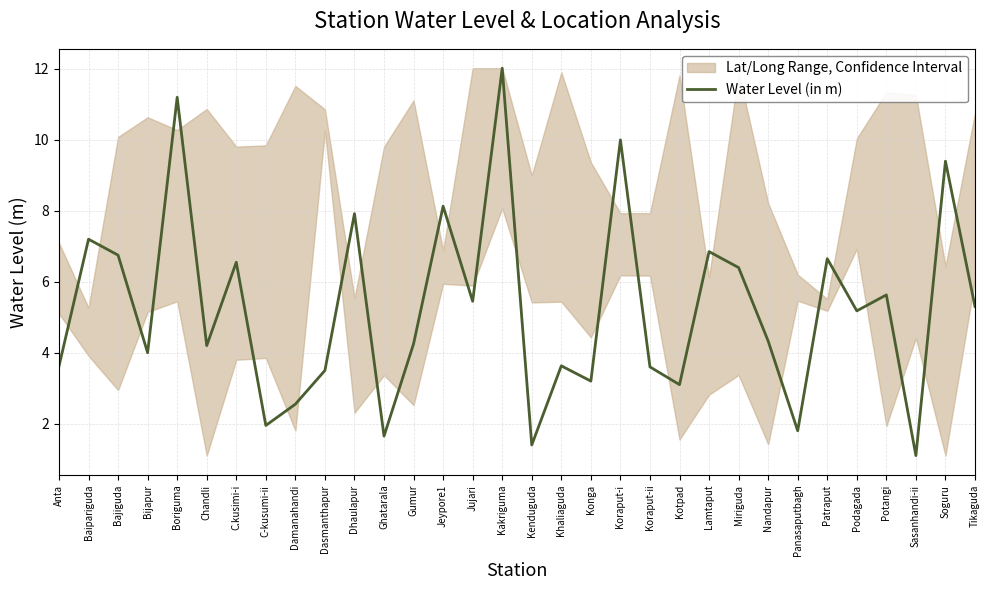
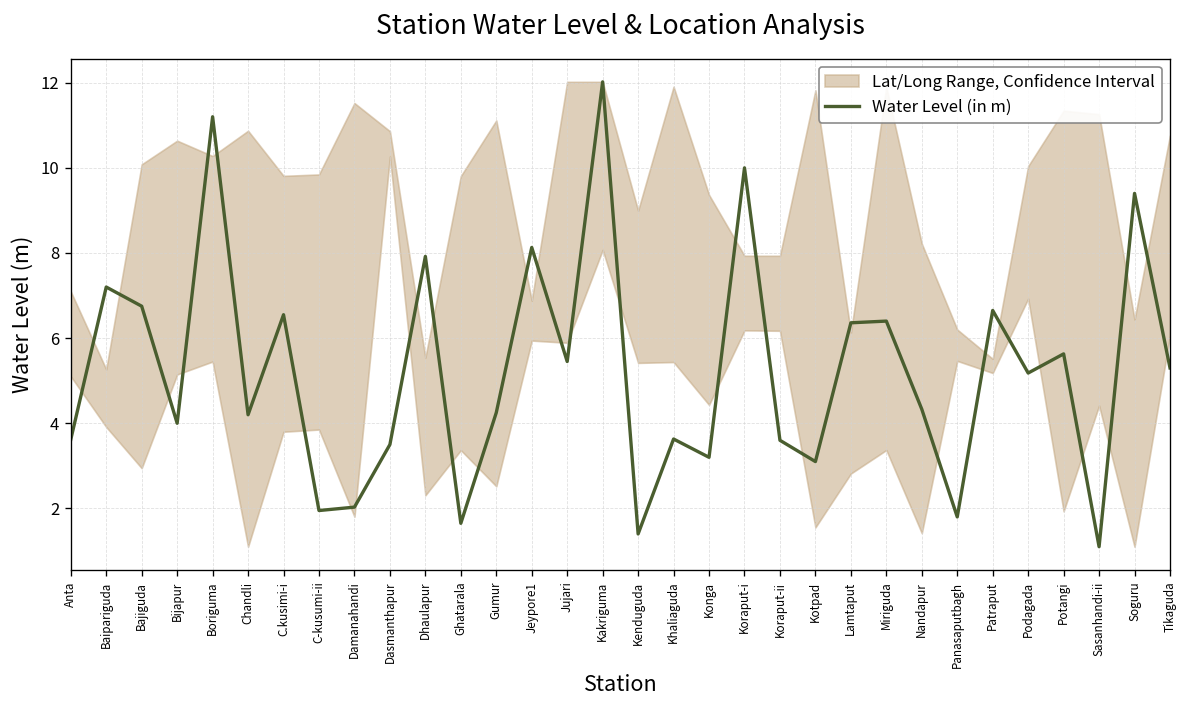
Water Level (in m), Damanahandi: 2.6 -> 2.0
Water Level (in m), Lamtaput: 6.9 -> 6.4
